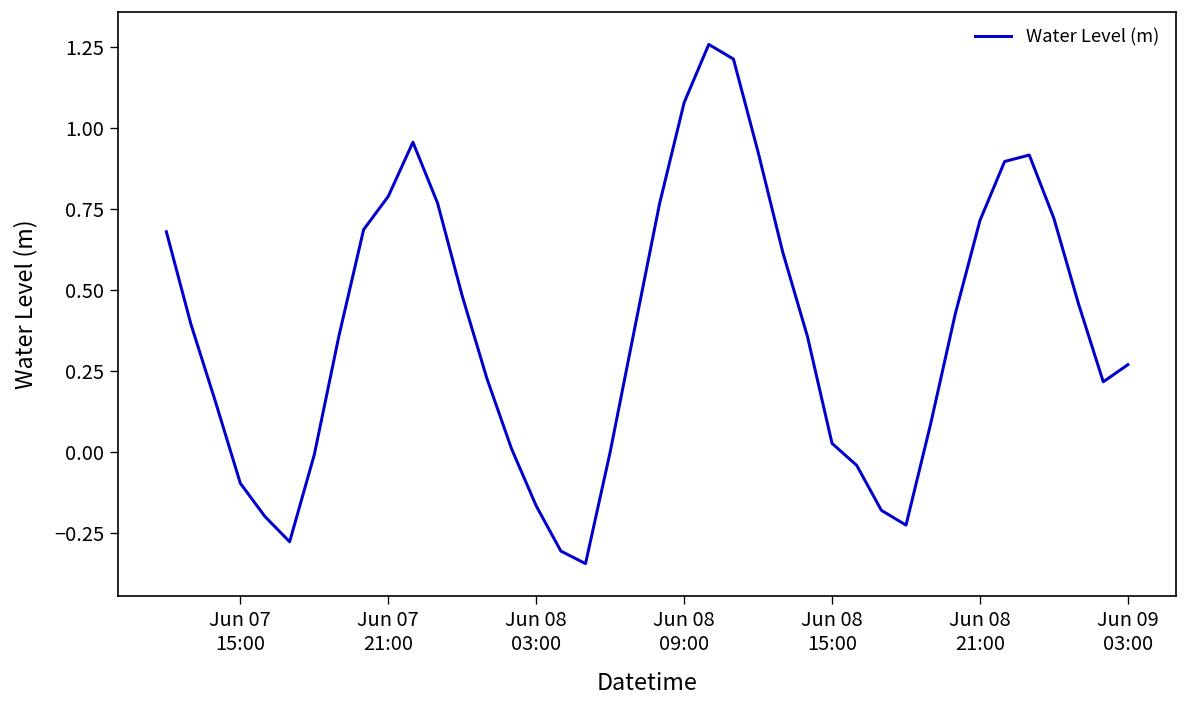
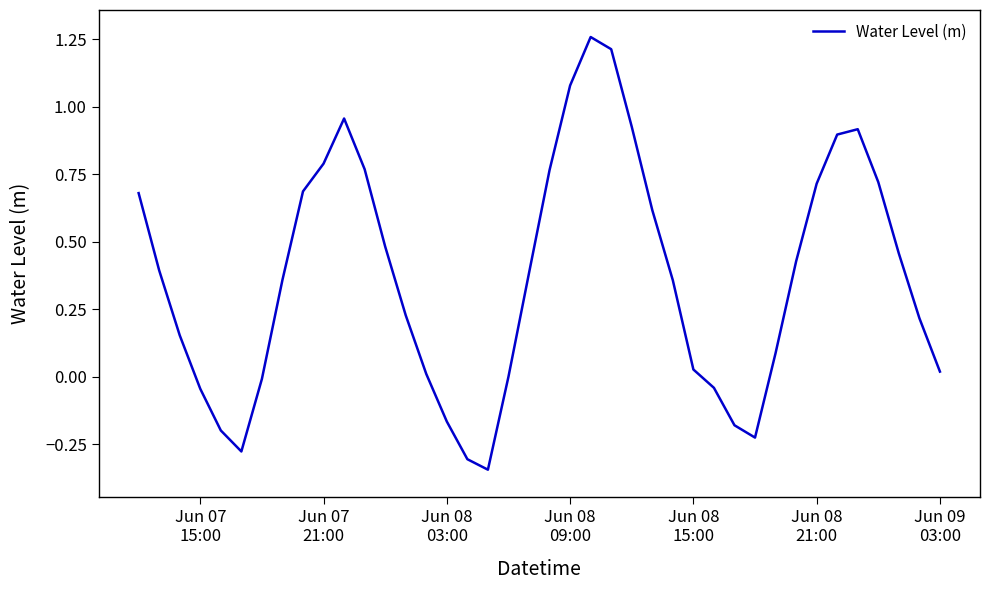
Jun 07 15:00: -0.10 -> -0.04
Jun 09 03:00: 0.27 -> 0.02
